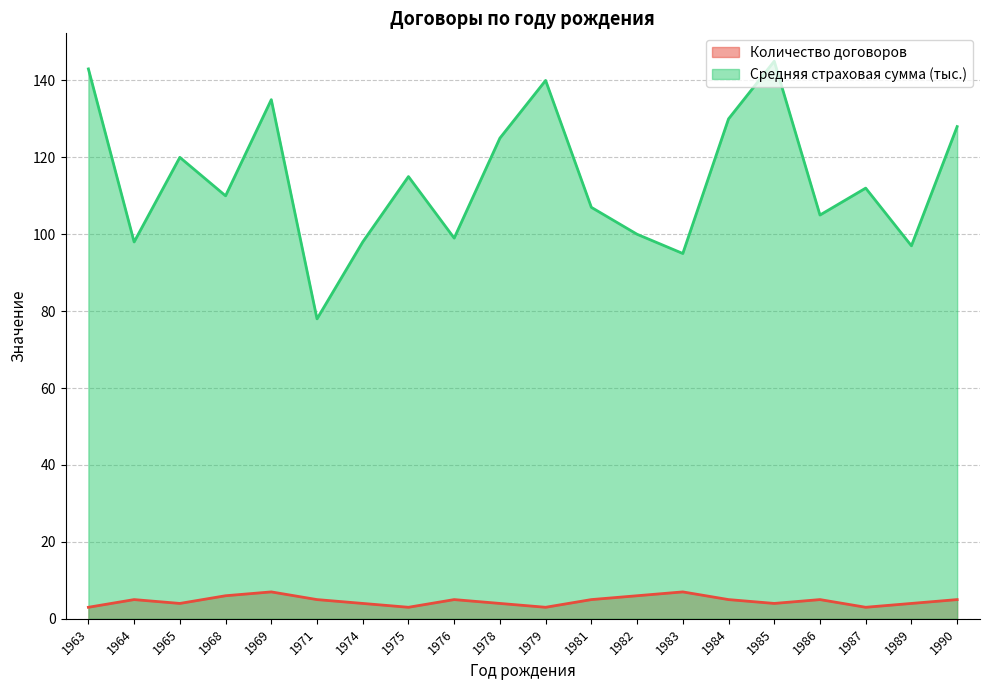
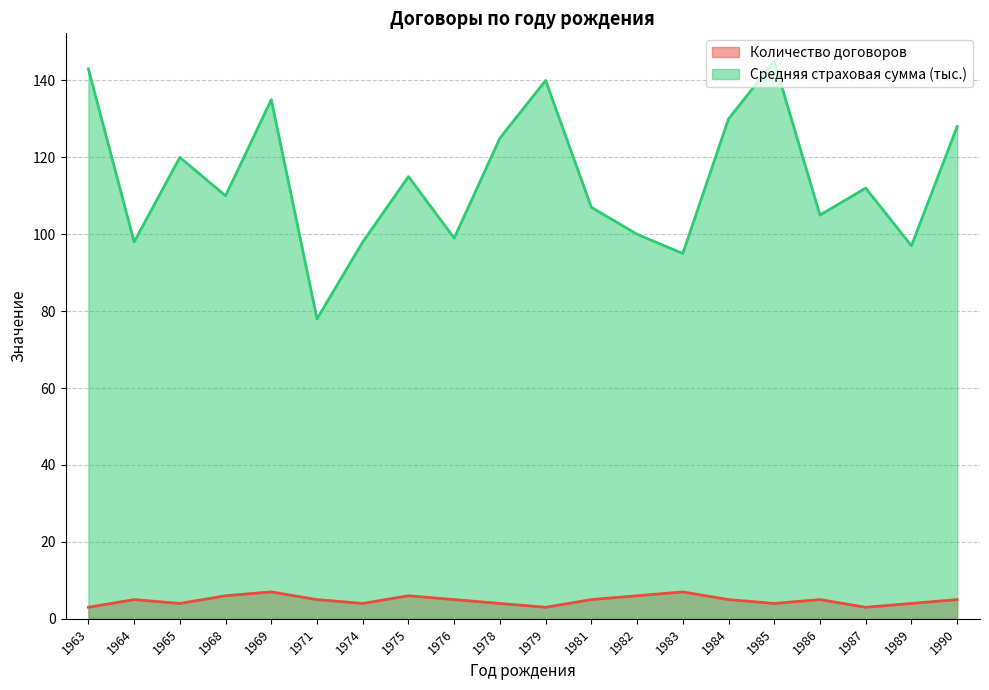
Количество договоров, 1975: 3 -> 6
